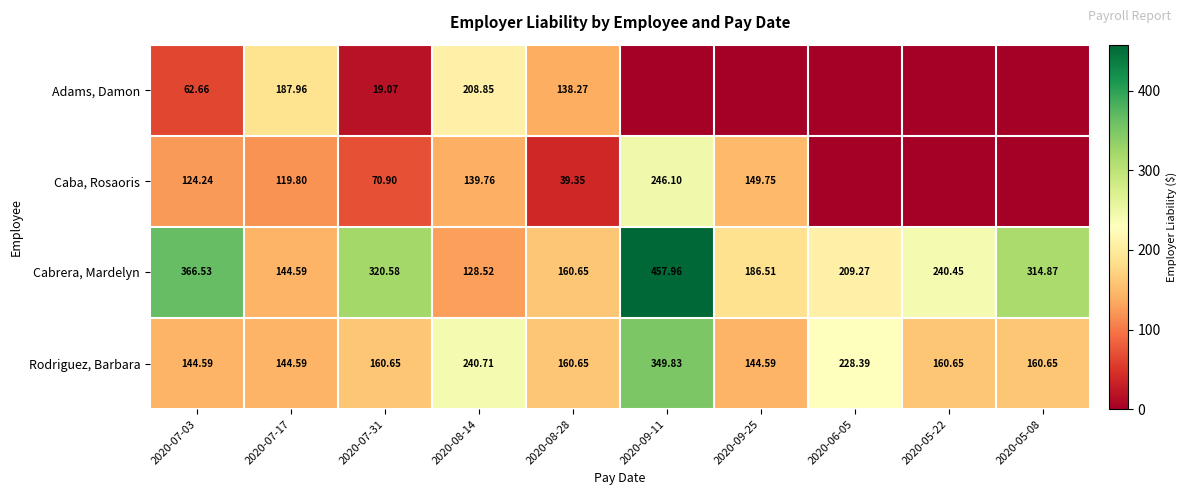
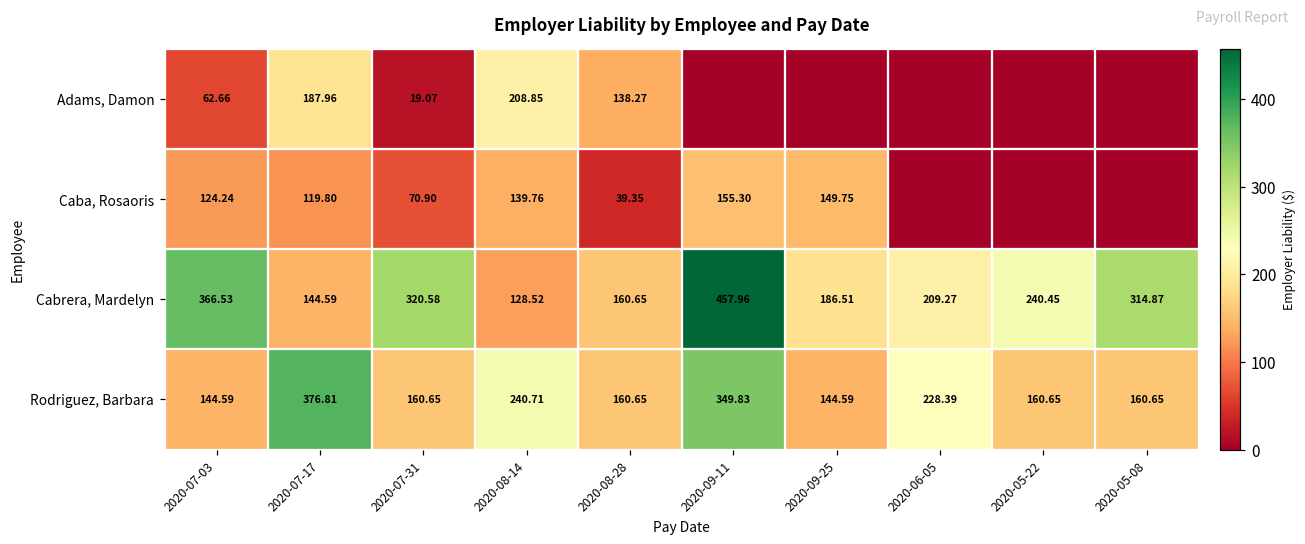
Caba, Rosaoris, 2020-09-11: 246.10 -> 155.30
Rodriguez, Barbara, 2020-07-17: 144.59 -> 376.81
